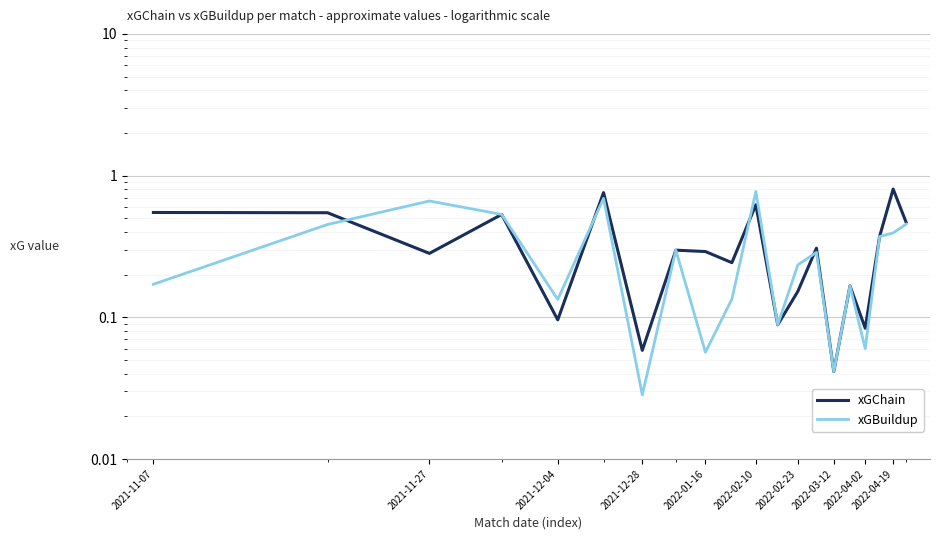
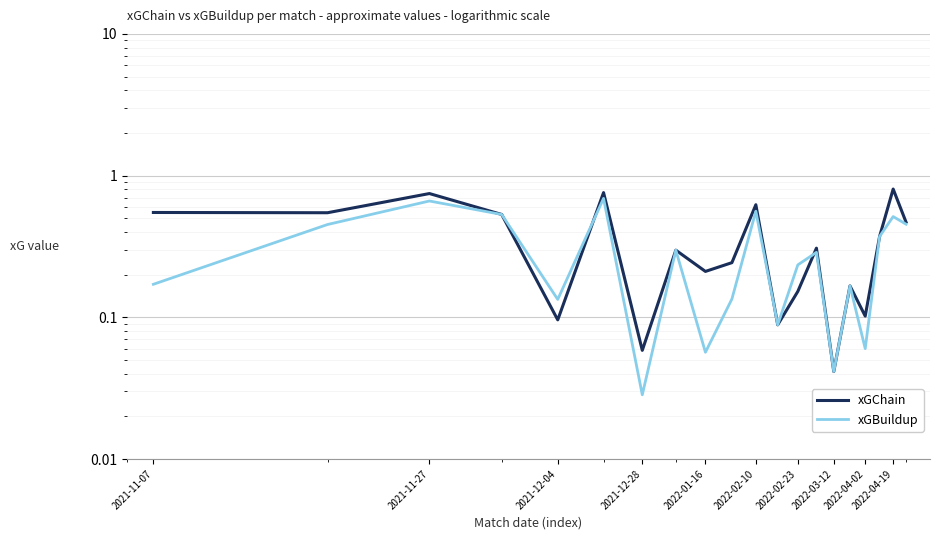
xGChain, 2021-11-27: 0.28 -> 0.7
xGChain, 2022-01-16: 0.29 -> 0.21
xGBuildup, 2022-02-10: 0.8 -> 0.56
xGChain, 2022-04-02: 0.08 -> 0.10
xGBuildup, 2022-04-19: 0.39 -> 0.51
